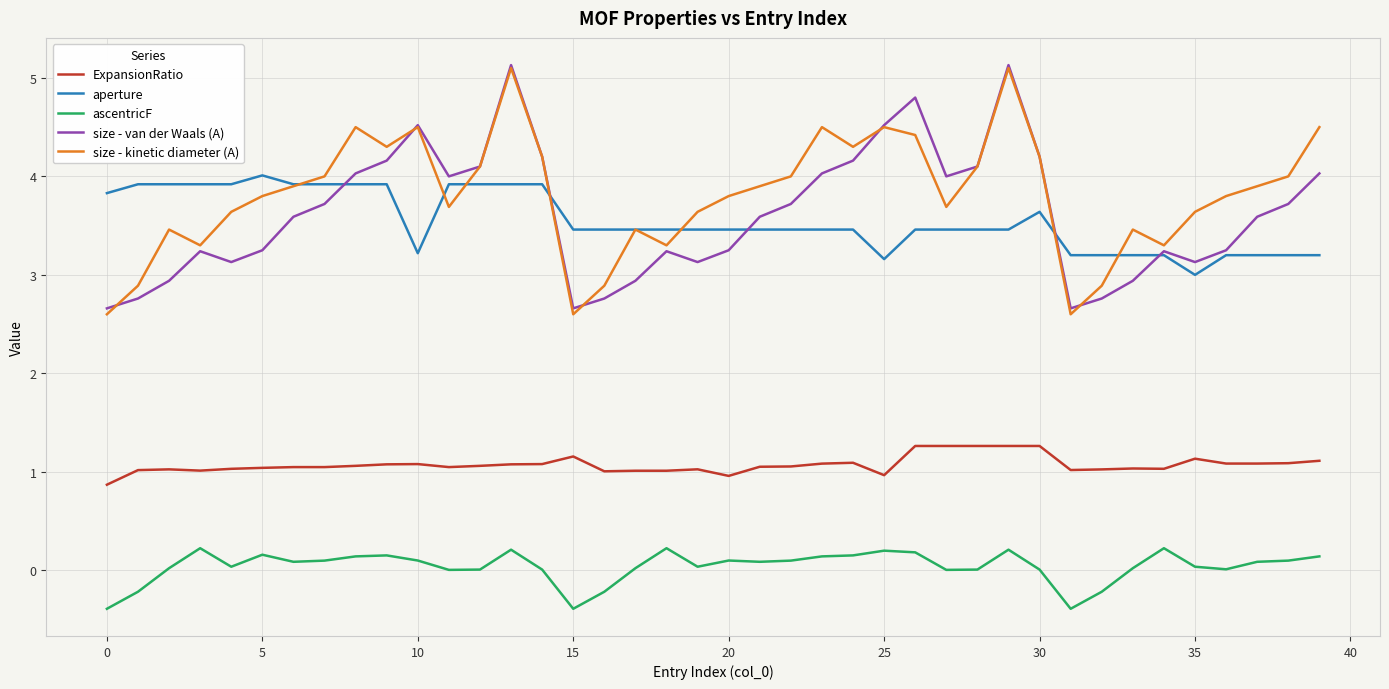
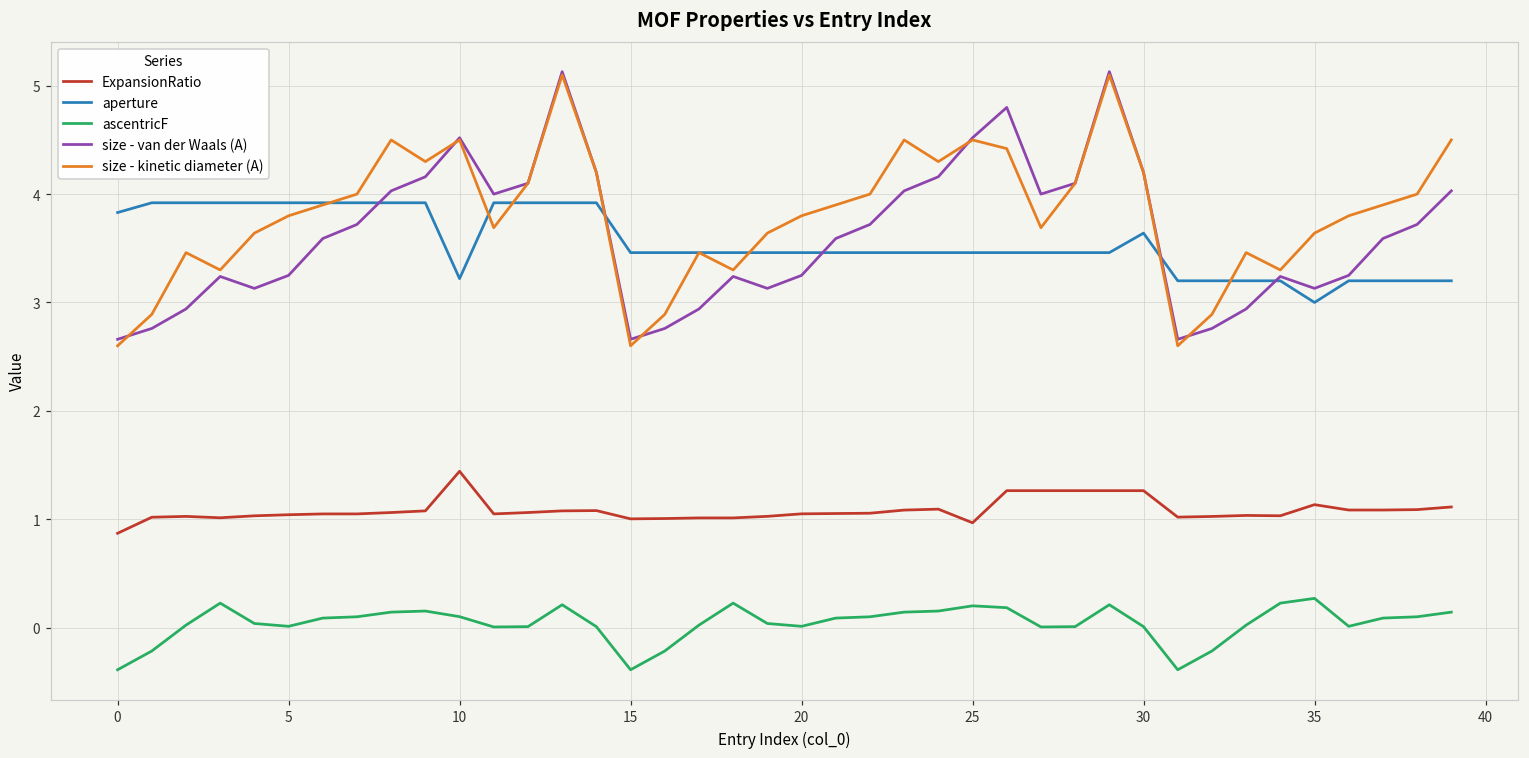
aperture, 5: 4.0 -> 3.9
ascentricF, 5: 0.2 -> 0.0
ExpansionRatio, 10: 1.1 -> 1.4
ExpansionRatio, 15: 1.2 -> 1.0
ExpansionRatio, 20: 0.96 -> 1.05
ascentricF, 20: 0.1 -> 0.0
aperture, 25: 3.2 -> 3.5
ascentricF, 35: 0.0 -> 0.3
